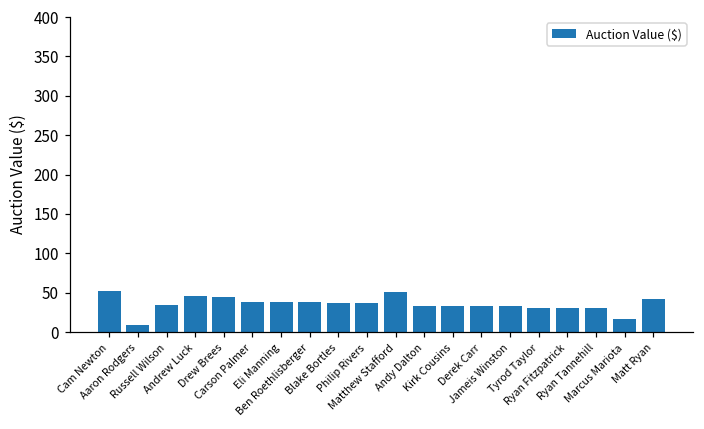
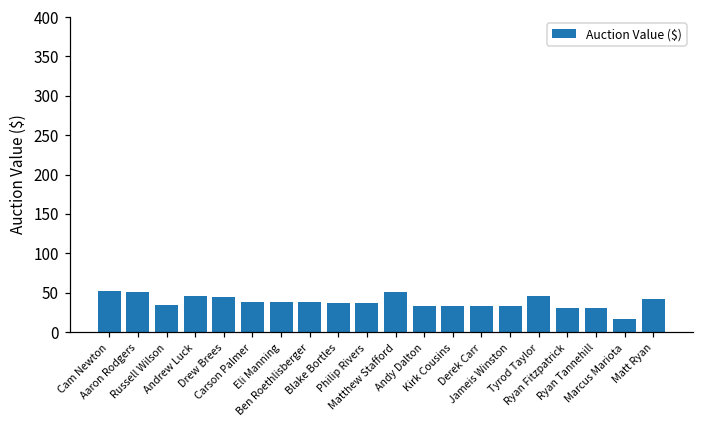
Aaron Rodgers: 10 -> 50
Tyrod Taylor: 30 -> 50
